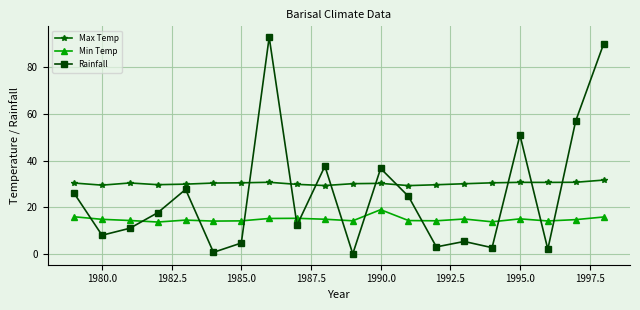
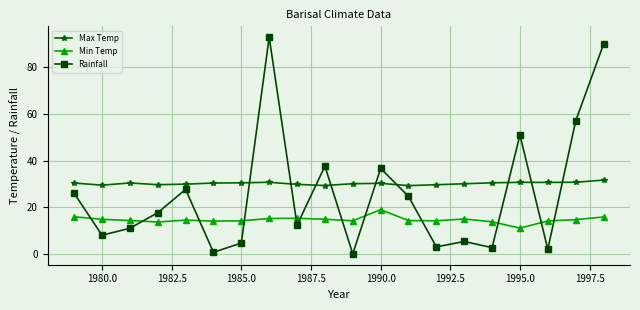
Min Temp, 1995.0: 15 -> 11
